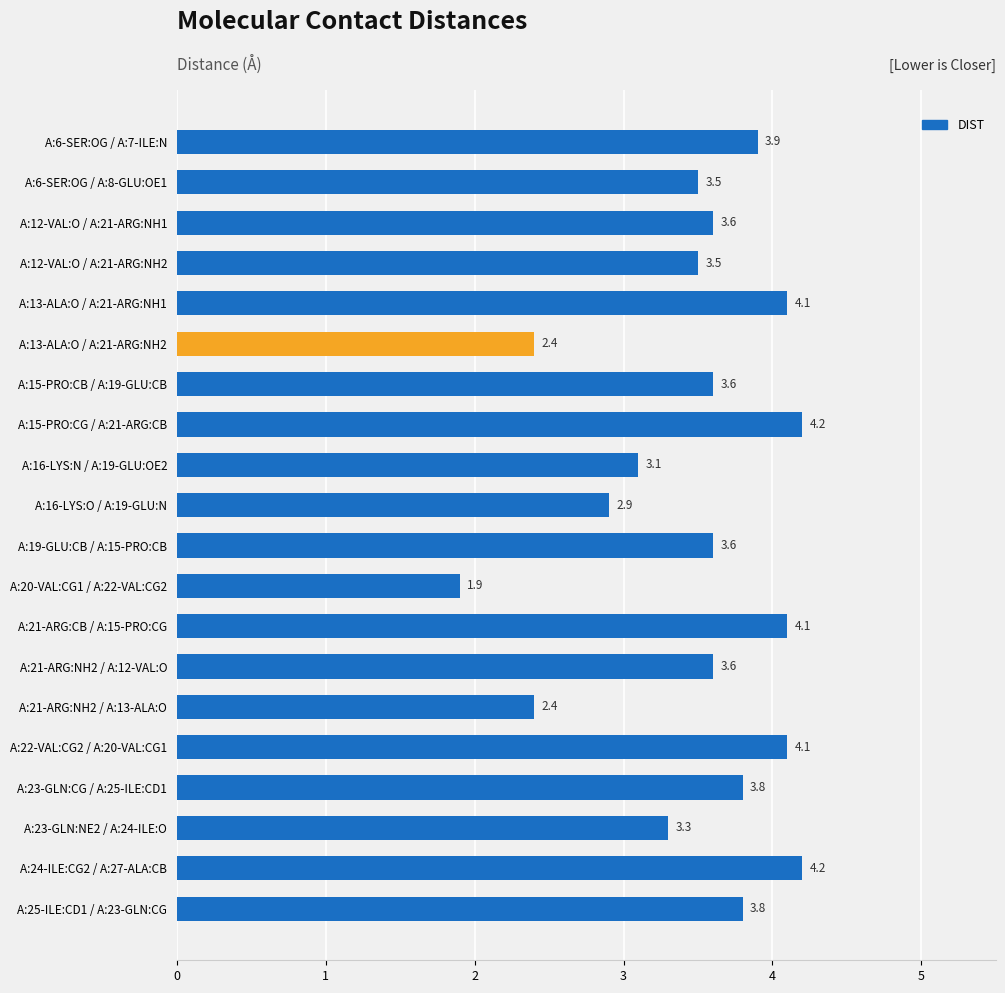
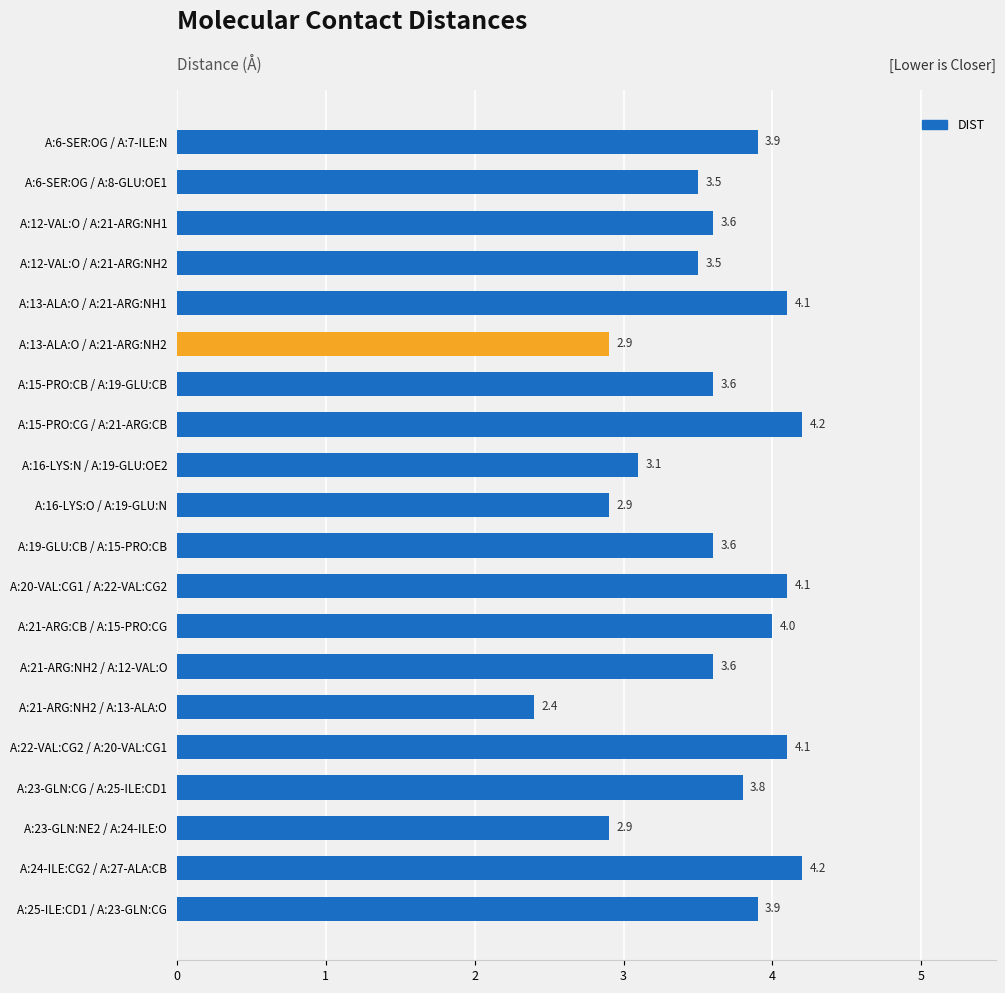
A:13-ALA:O / A:21-ARG:NH2: 2.4 -> 2.9
A:20-VAL:CG1 / A:22-VAL:CG2: 1.9 -> 4.1
A:21-ARG:CB / A:15-PRO:CG: 4.1 -> 4.0
A:23-GLN:NE2 / A:24-ILE:O: 3.3 -> 2.9
A:25-ILE:CD1 / A:23-GLN:CG: 3.8 -> 3.9
